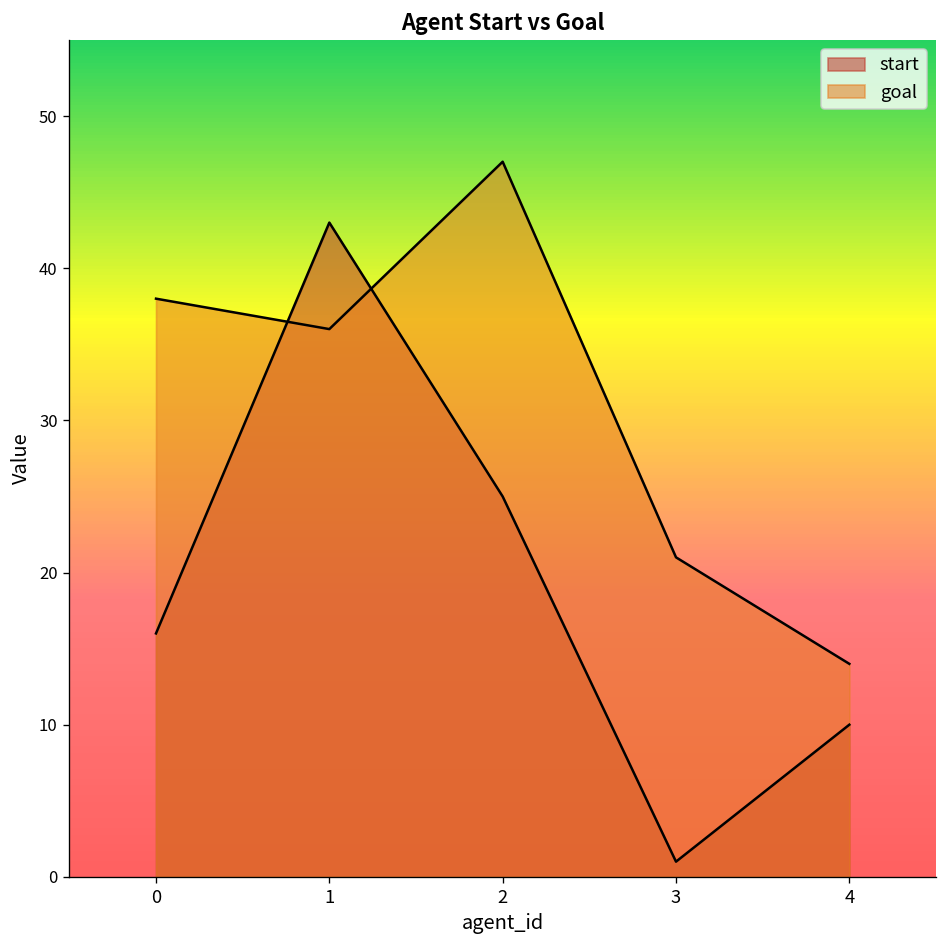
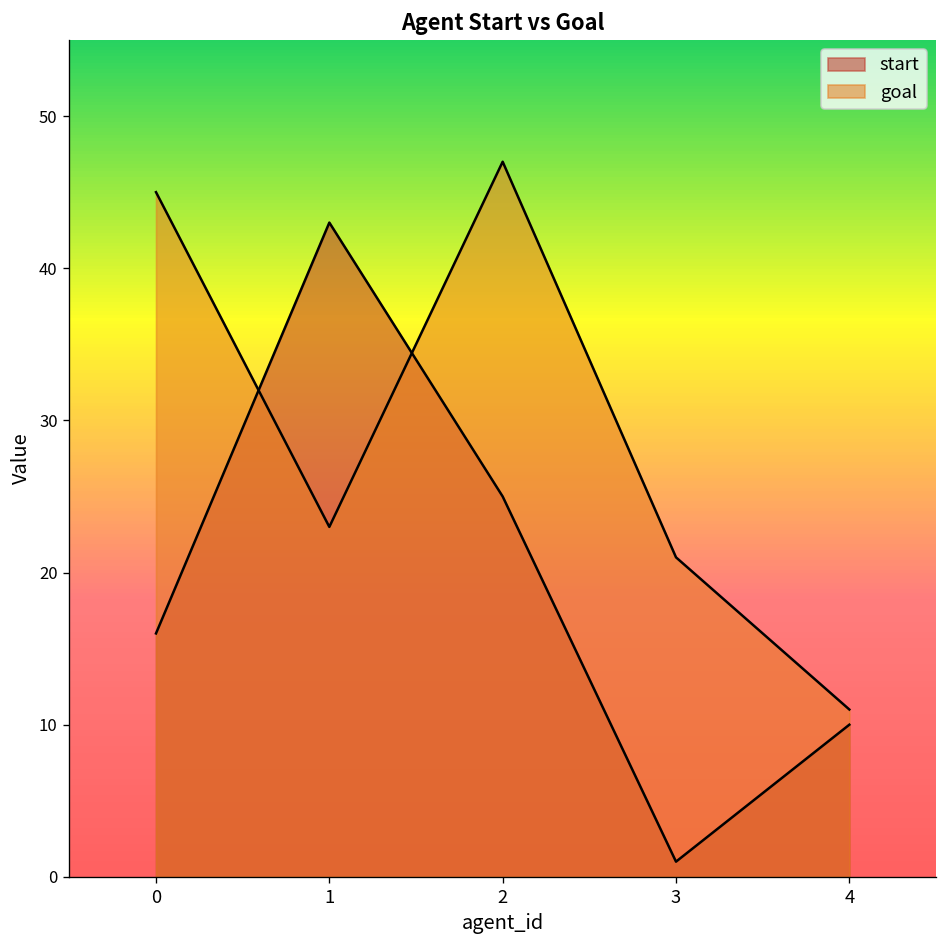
goal, 0: 38 -> 45
goal, 1: 36 -> 23
goal, 4: 14 -> 11
